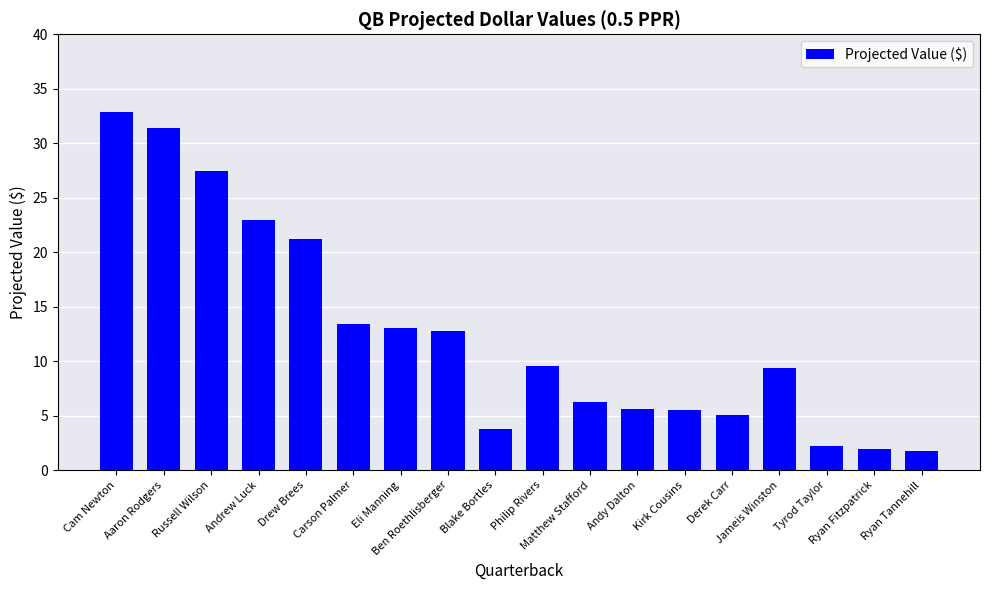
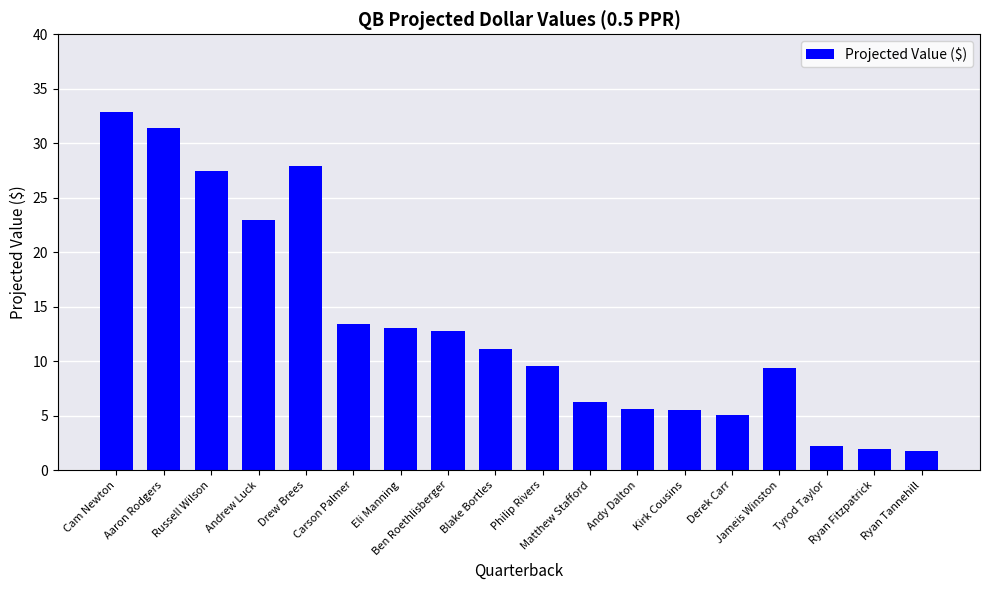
Drew Brees: 21.2 -> 27.9
Blake Bortles: 3.8 -> 11.1
